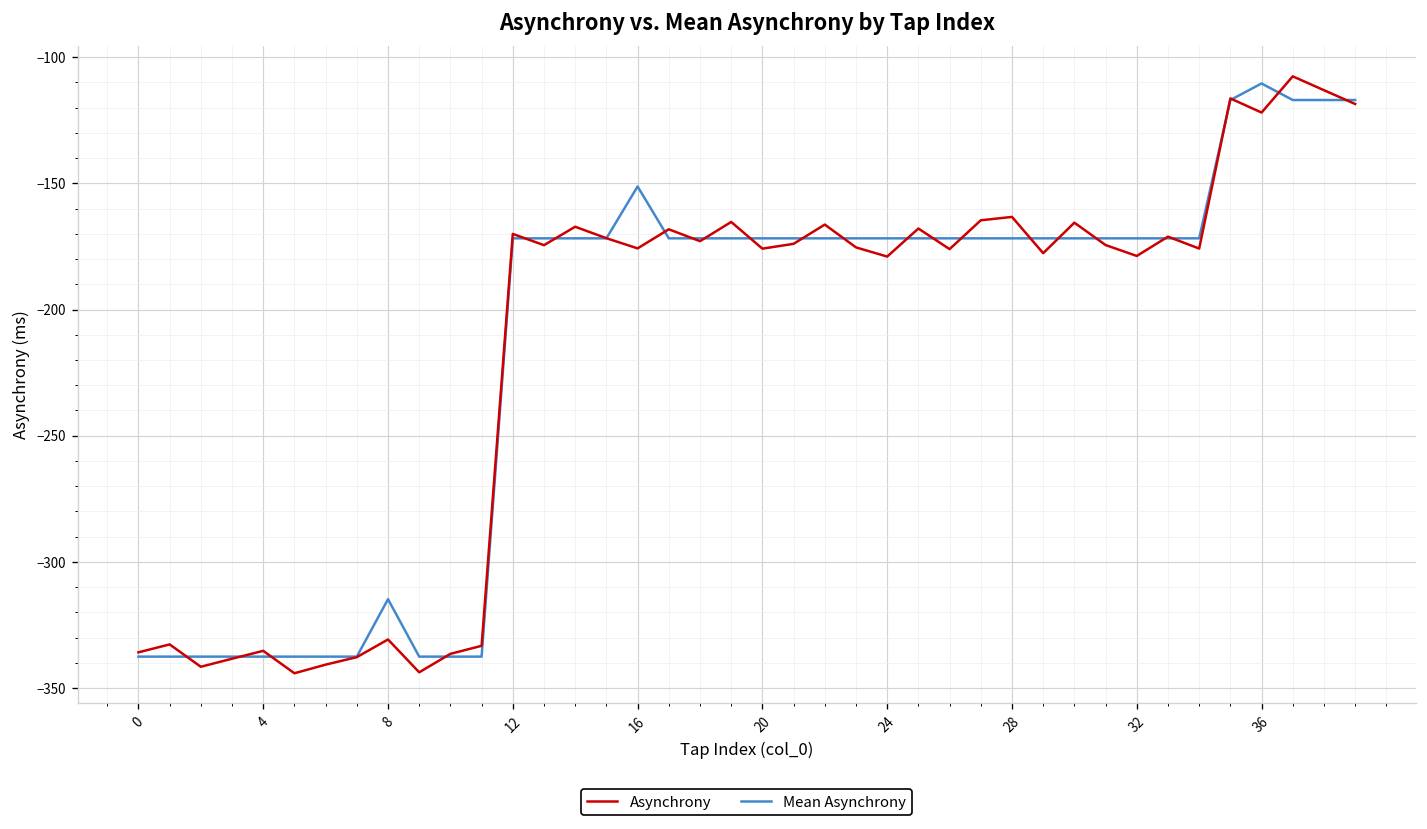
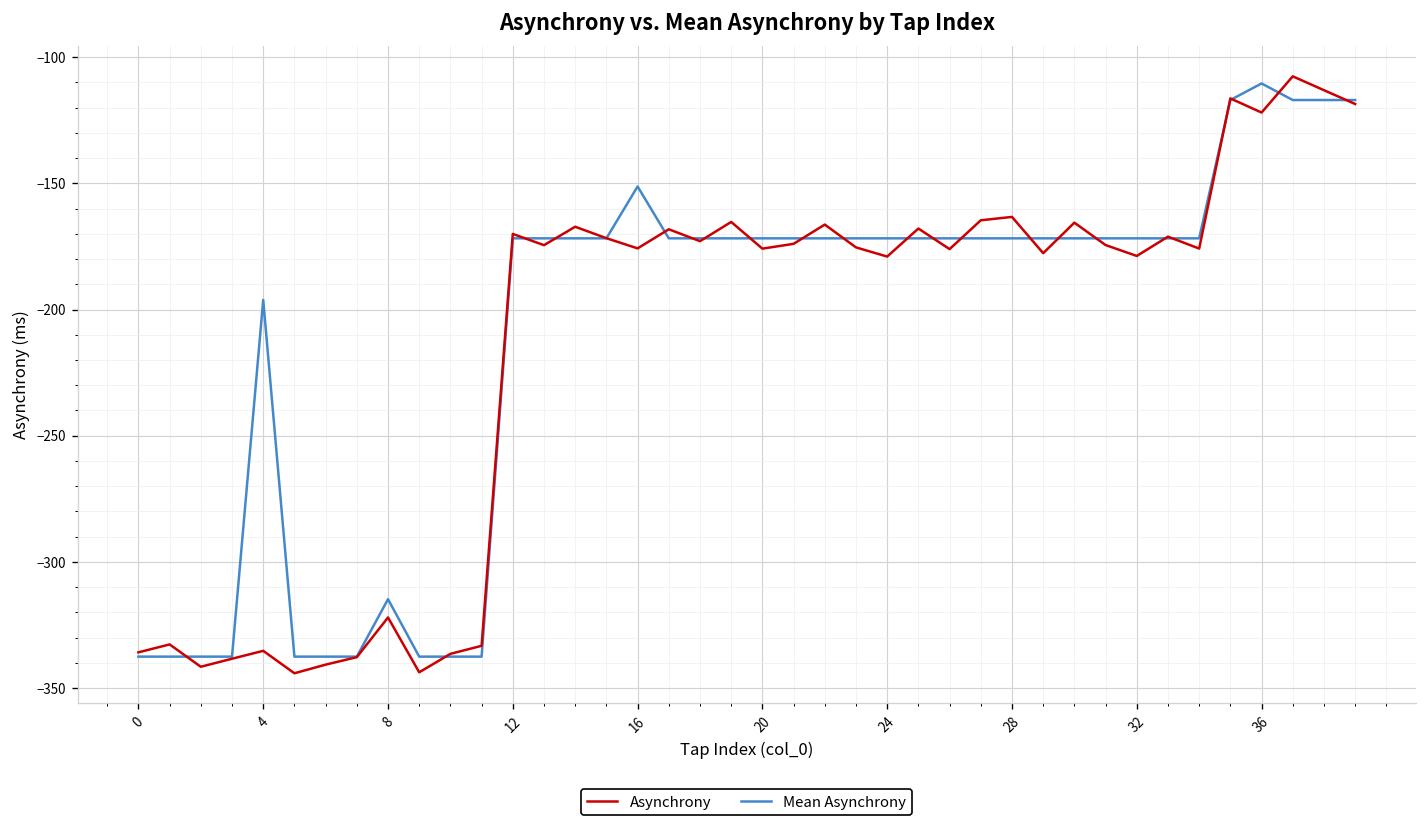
Mean Asynchrony, 4: -338 -> -196
Asynchrony, 8: -331 -> -322
